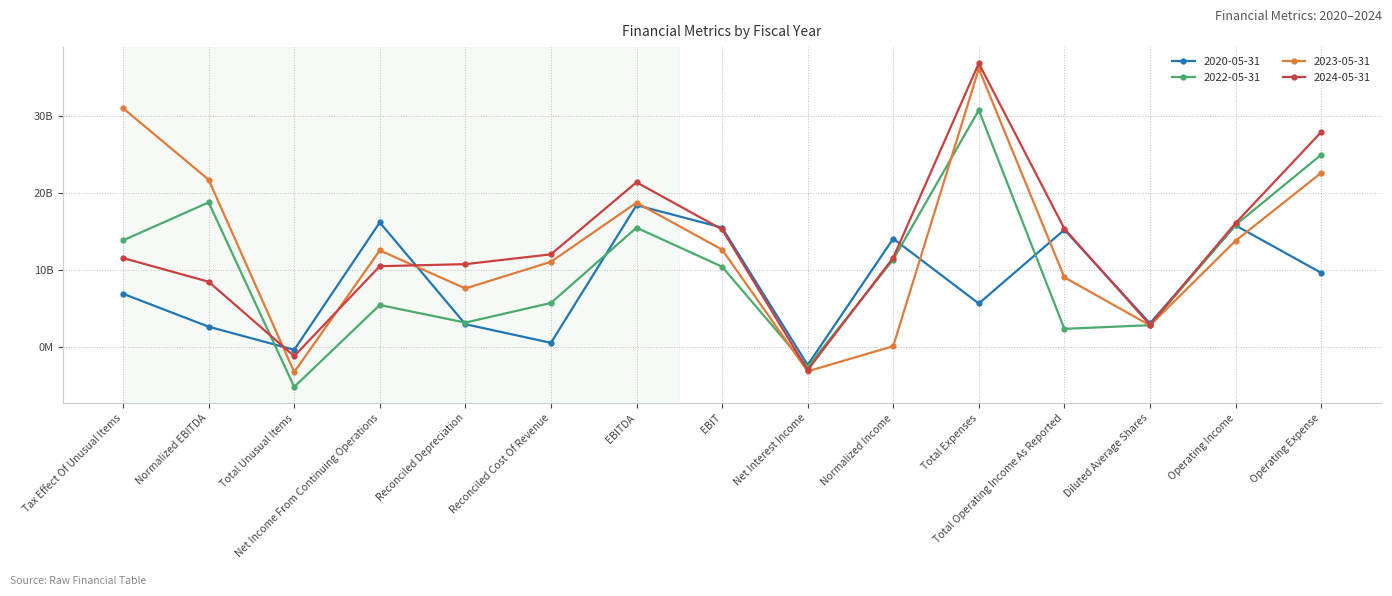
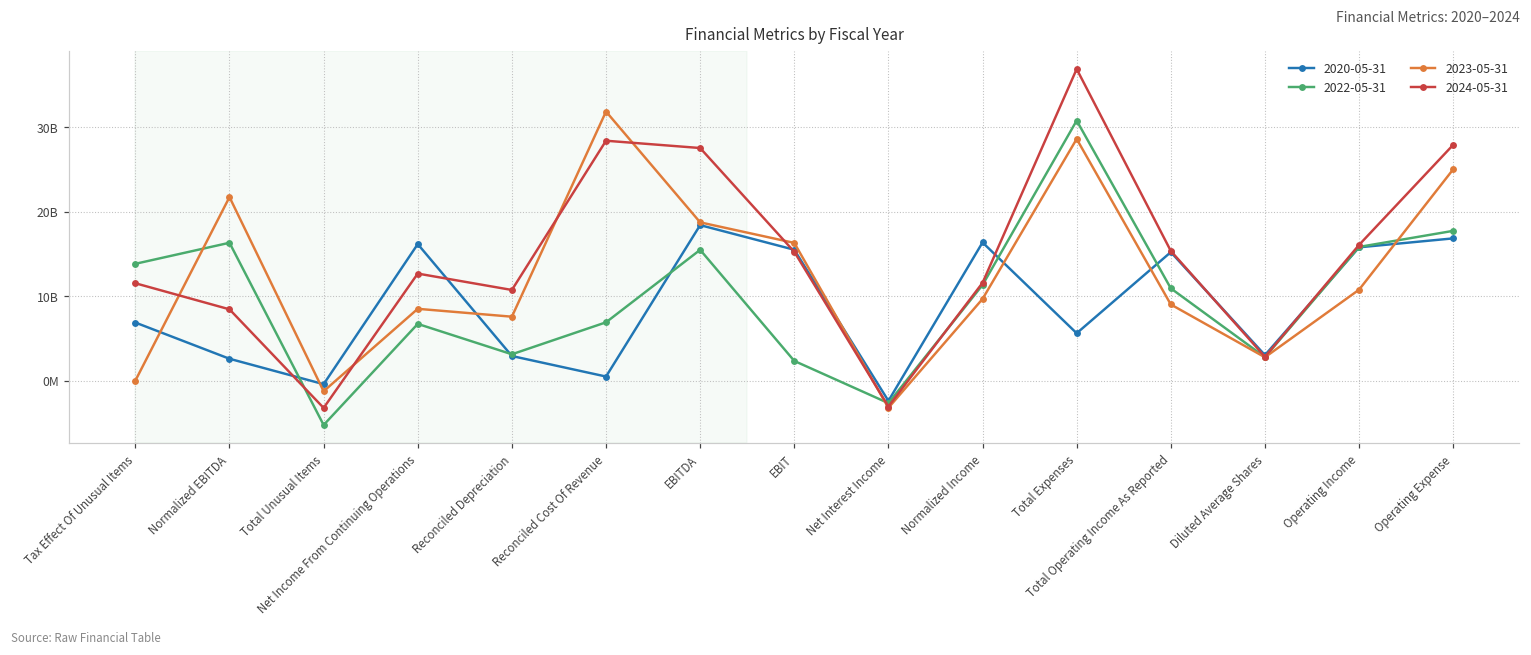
2023-05-31, Tax Effect Of Unusual Items: 31000000000 -> 0
2022-05-31, Normalized EBITDA: 19000000000 -> 16000000000
2023-05-31, Total Unusual Items: -3000000000 -> -1000000000
2024-05-31, Total Unusual Items: -1000000000 -> -3000000000
2022-05-31, Net Income From Continuing Operations: 5000000000 -> 7000000000
2023-05-31, Net Income From Continuing Operations: 13000000000 -> 9000000000
2024-05-31, Net Income From Continuing Operations: 10000000000 -> 13000000000
2022-05-31, Reconciled Cost Of Revenue: 6000000000 -> 7000000000
2023-05-31, Reconciled Cost Of Revenue: 11000000000 -> 32000000000
2024-05-31, Reconciled Cost Of Revenue: 12000000000 -> 28000000000
2024-05-31, EBITDA: 21000000000 -> 28000000000
2022-05-31, EBIT: 10000000000 -> 2000000000
2023-05-31, EBIT: 13000000000 -> 16000000000
2020-05-31, Normalized Income: 14000000000 -> 16000000000
2023-05-31, Normalized Income: 0 -> 10000000000
2023-05-31, Total Expenses: 36000000000 -> 29000000000
2022-05-31, Total Operating Income As Reported: 2000000000 -> 11000000000
2023-05-31, Operating Income: 14000000000 -> 11000000000
2020-05-31, Operating Expense: 10000000000 -> 17000000000
2022-05-31, Operating Expense: 25000000000 -> 18000000000
2023-05-31, Operating Expense: 23000000000 -> 25000000000
